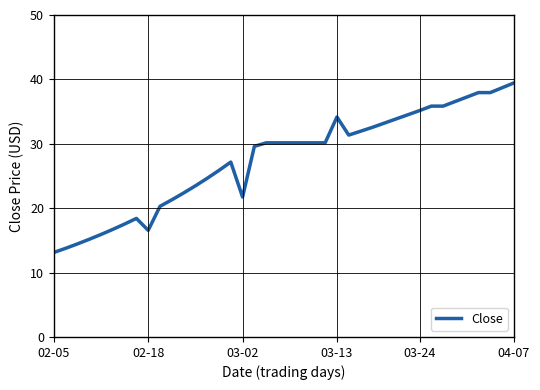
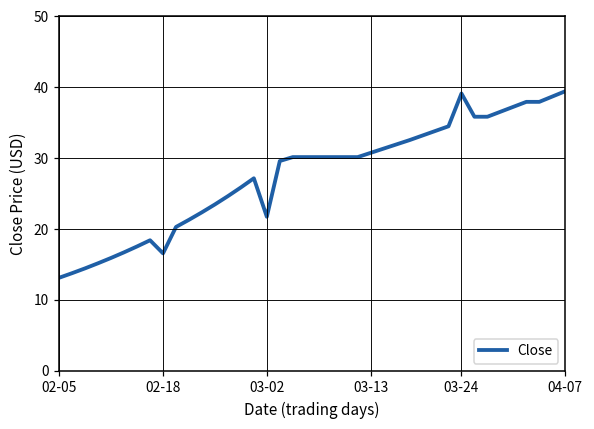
03-13: 34 -> 31
03-24: 35 -> 39
